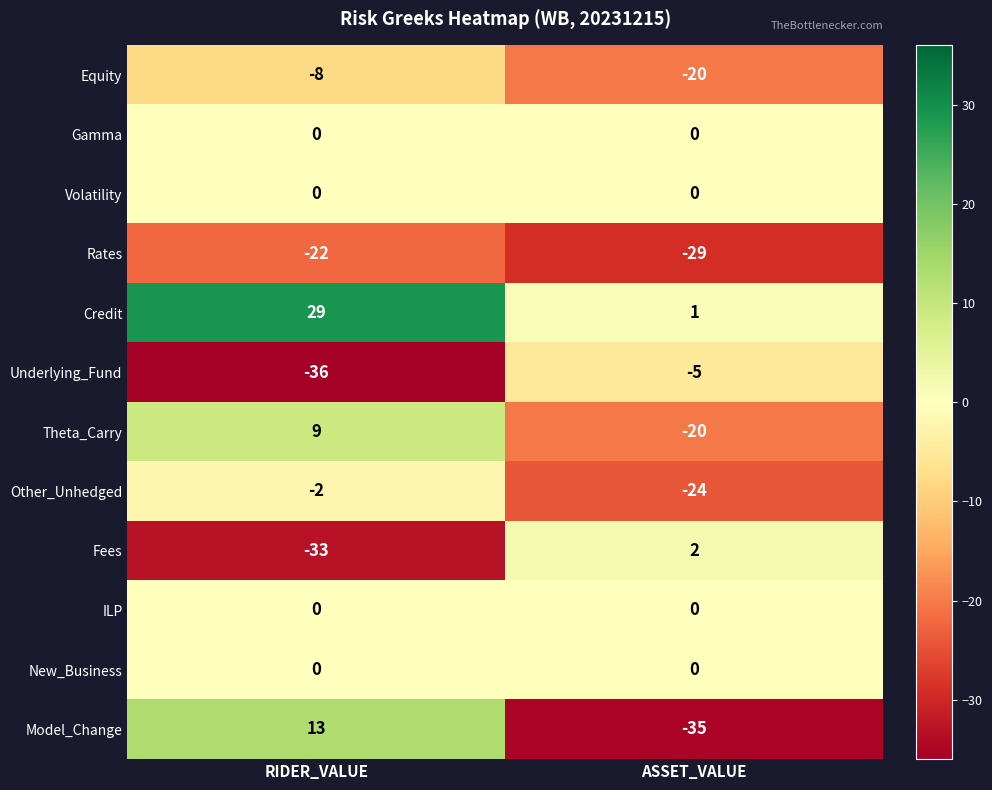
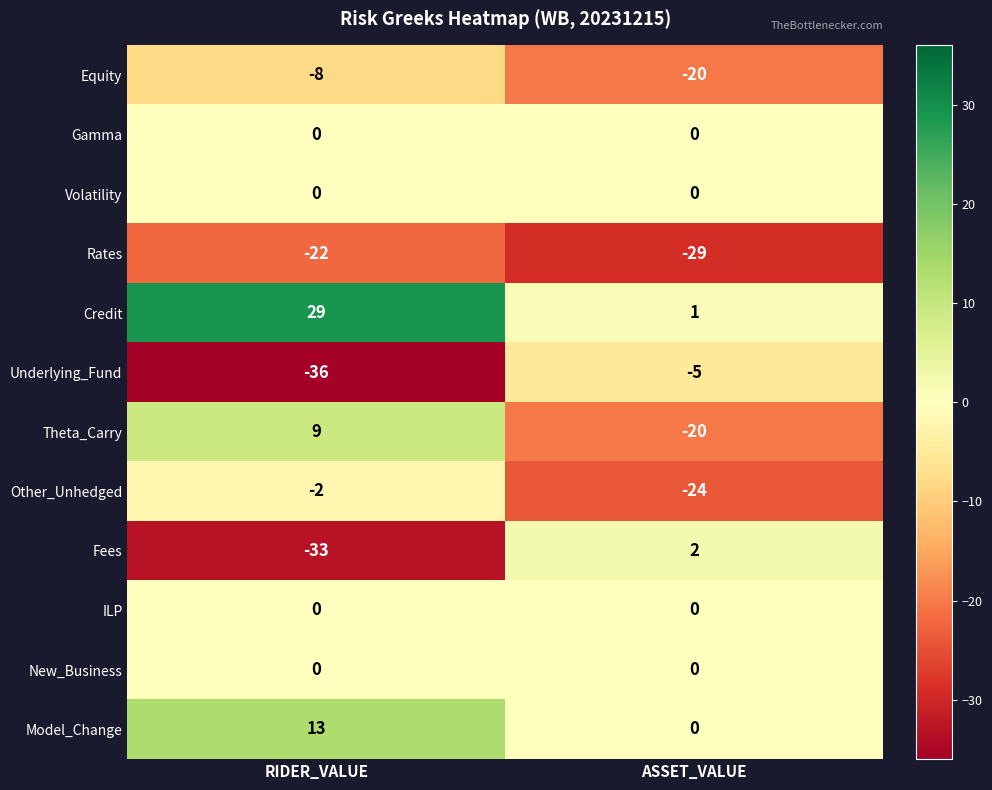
Model_Change, ASSET_VALUE: -35 -> 0
